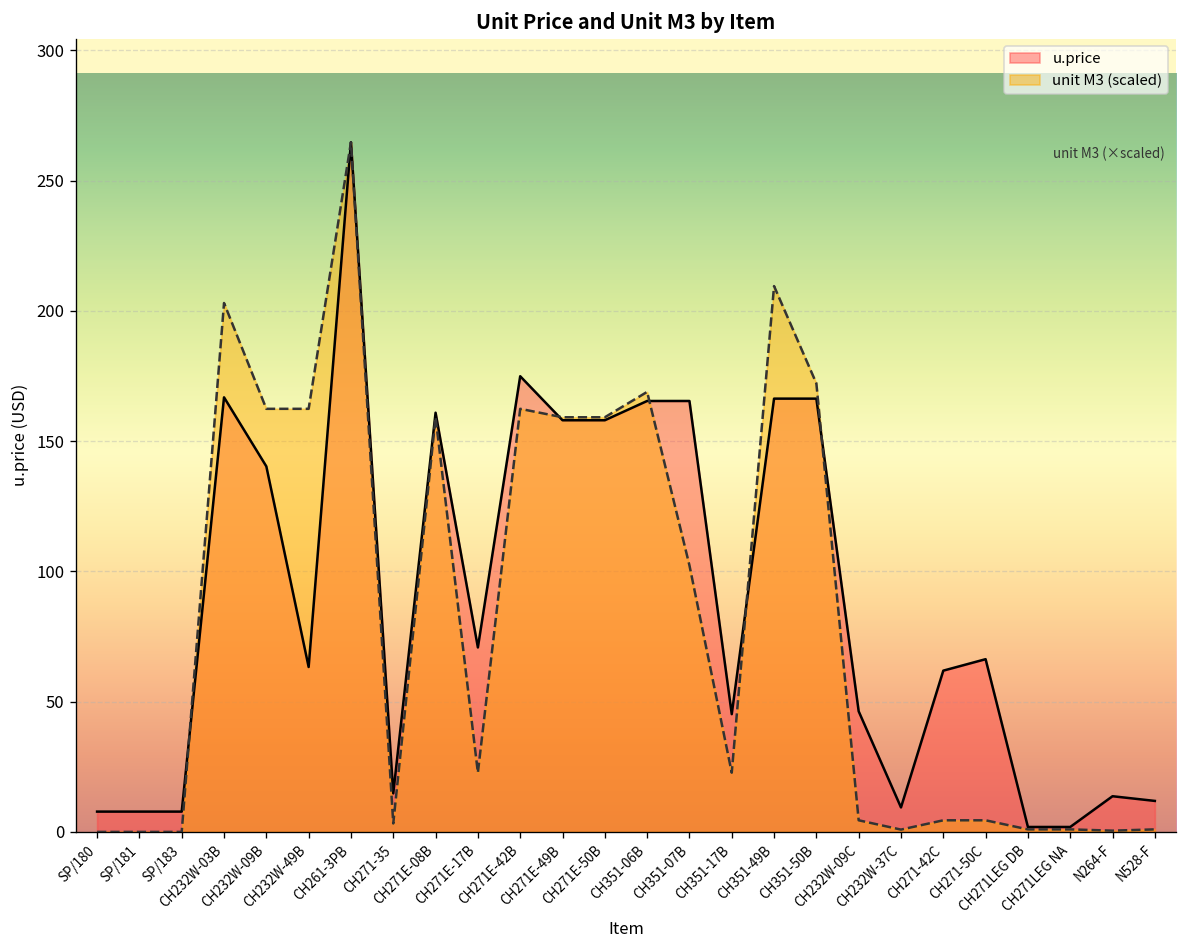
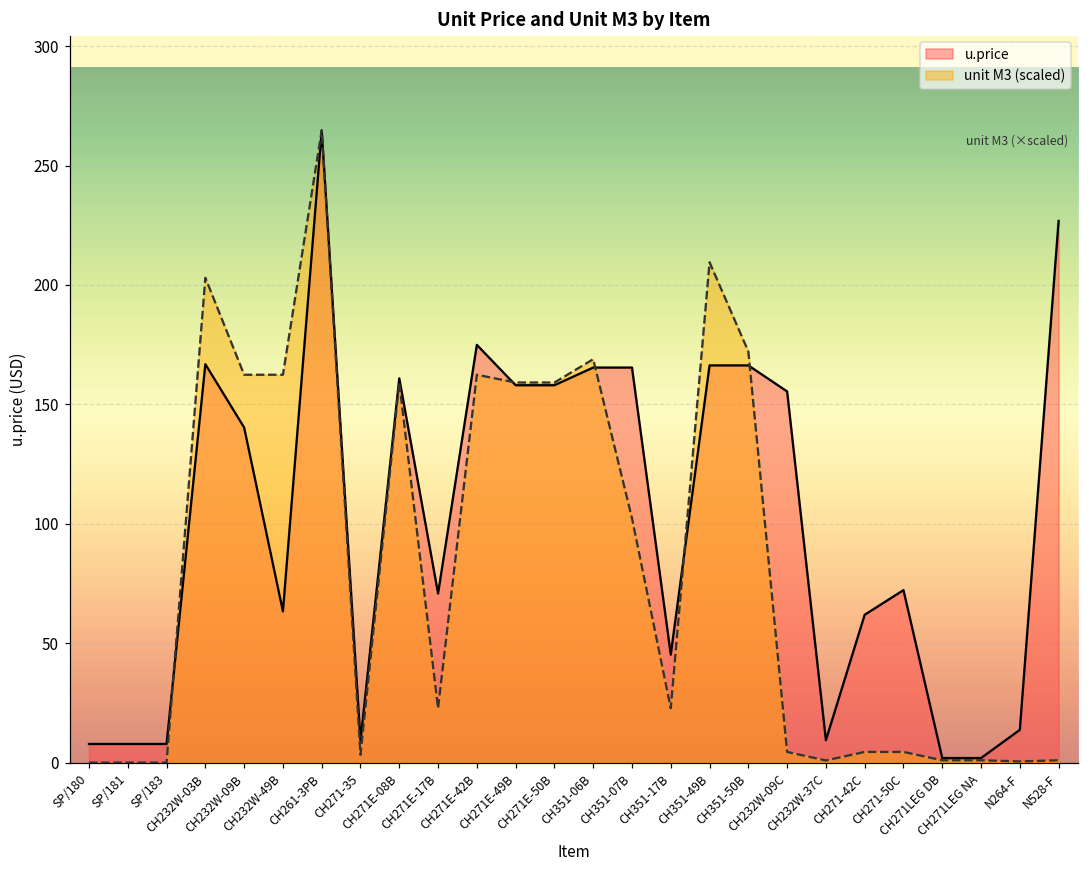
u.price, CH271-35: 15 -> 9
u.price, CH232W-09C: 46 -> 155
u.price, CH271-50C: 66 -> 72
u.price, N528-F: 12 -> 227
